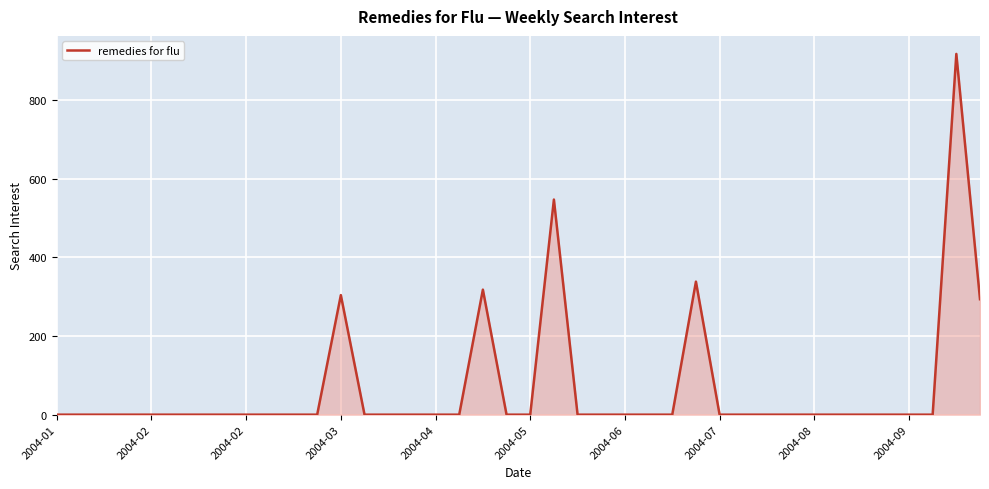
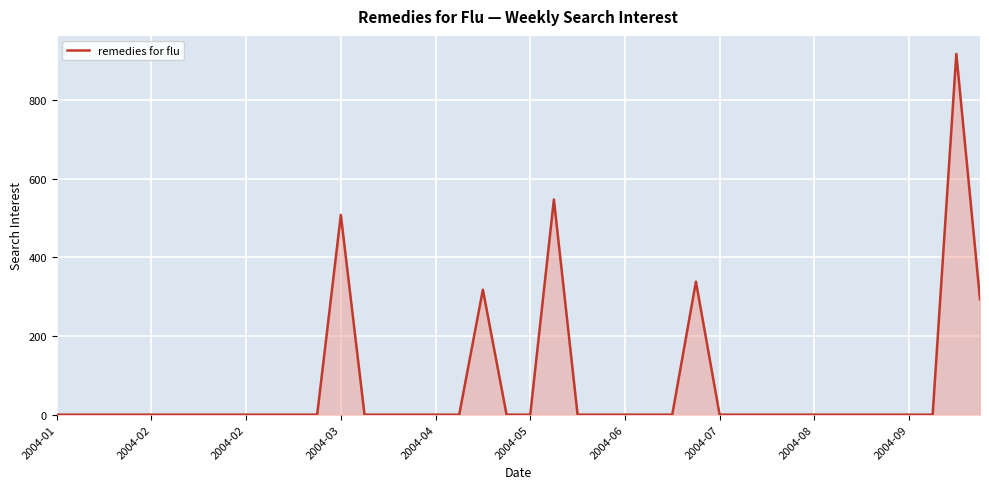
2004-03: 300 -> 510
